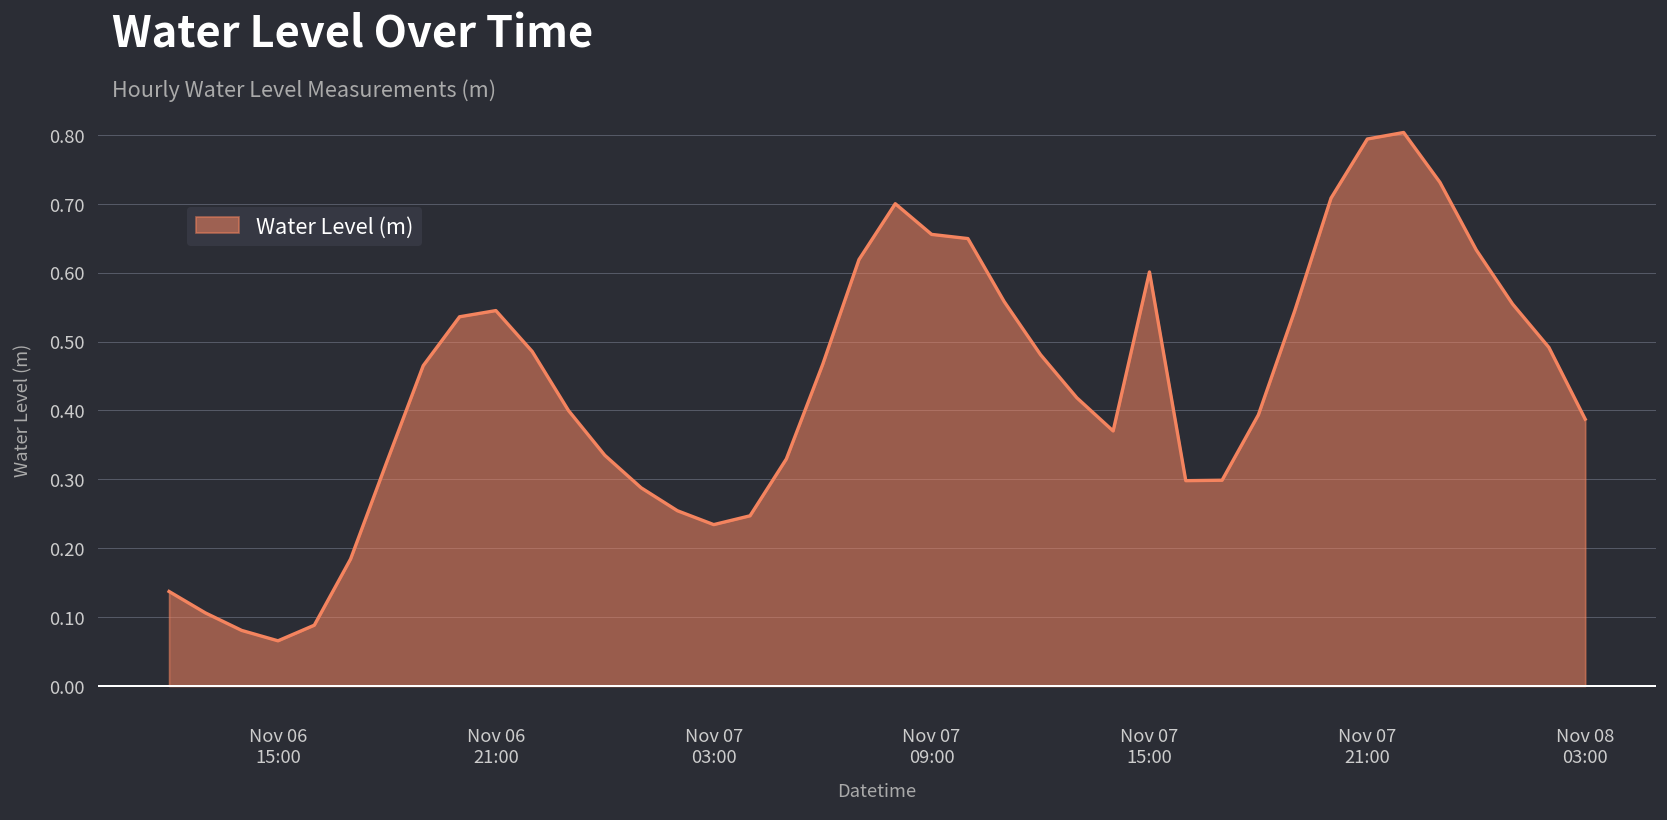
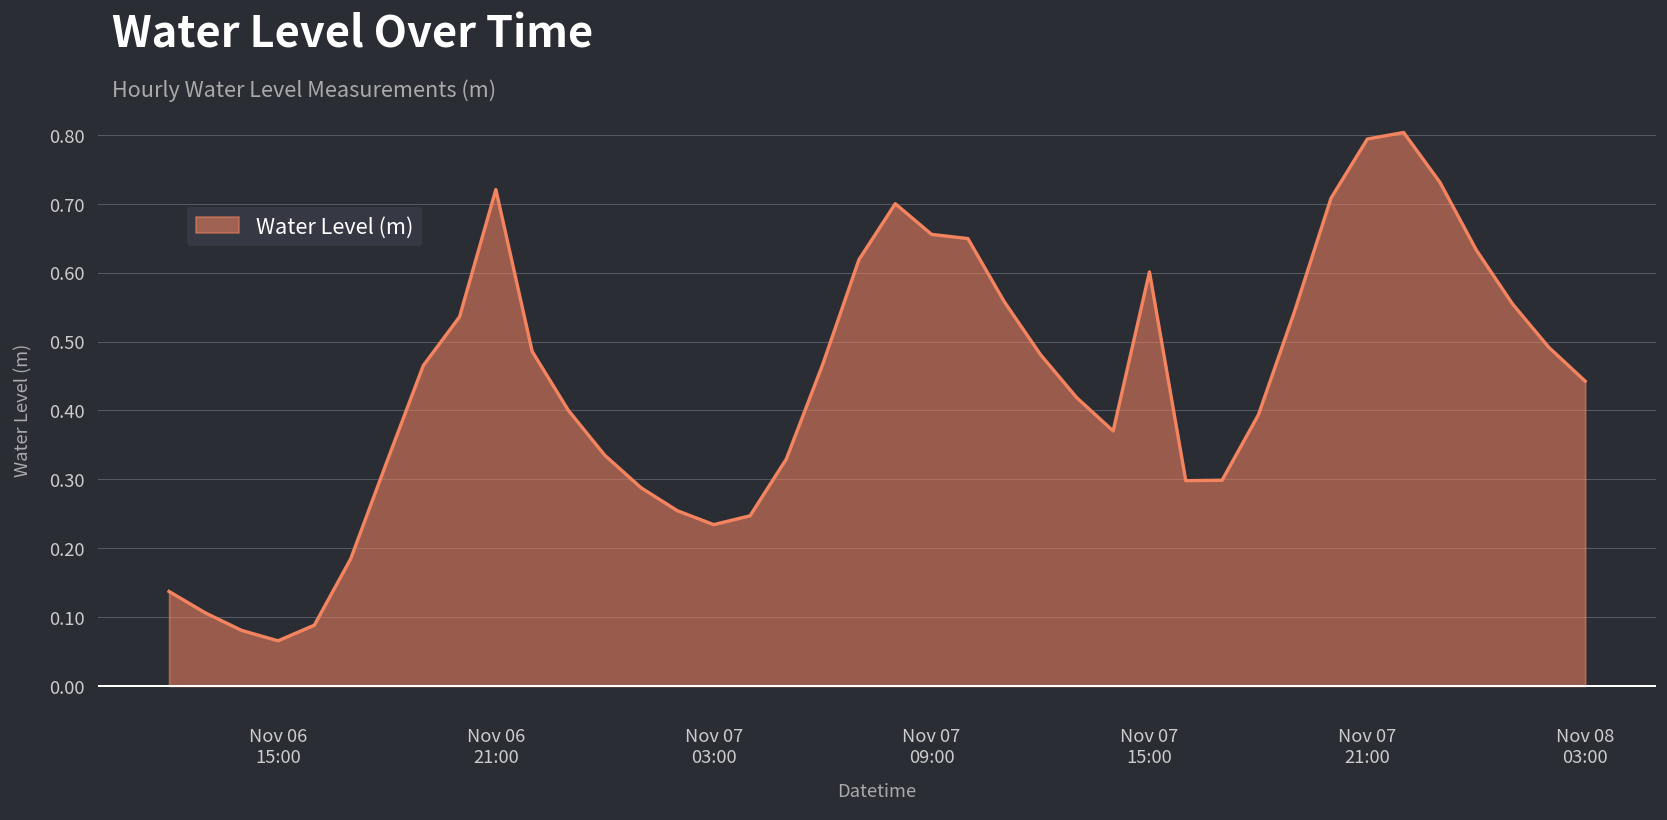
Nov 06 21:00: 0.55 -> 0.72
Nov 08 03:00: 0.39 -> 0.44
